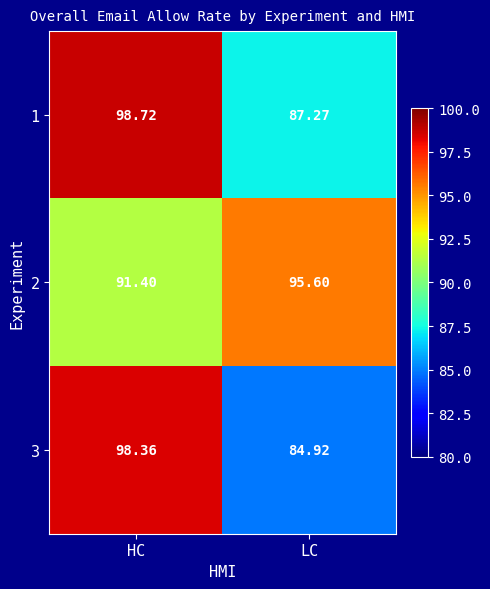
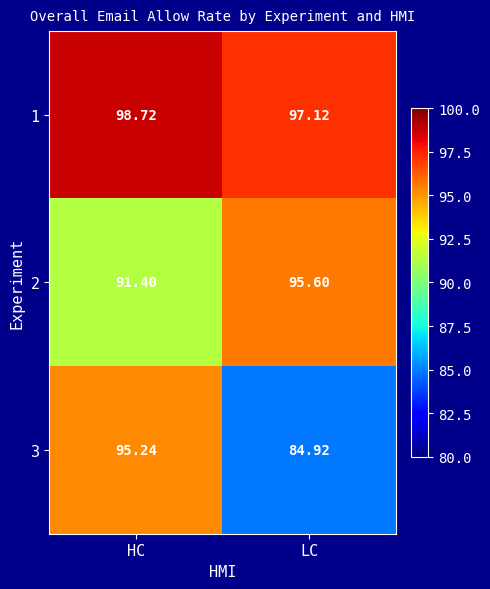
1, LC: 87.27 -> 97.12
3, HC: 98.36 -> 95.24
